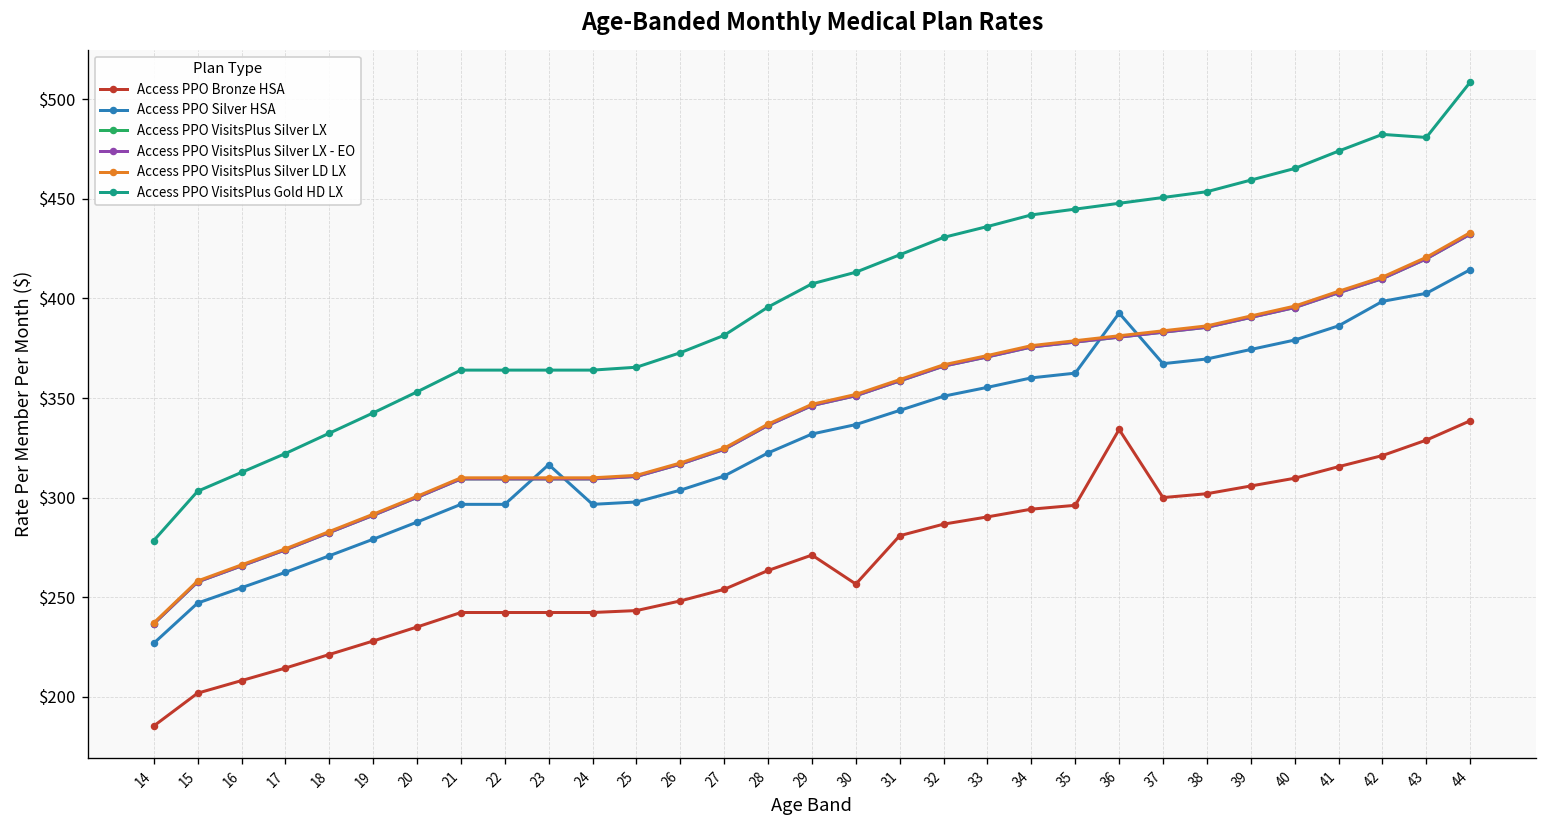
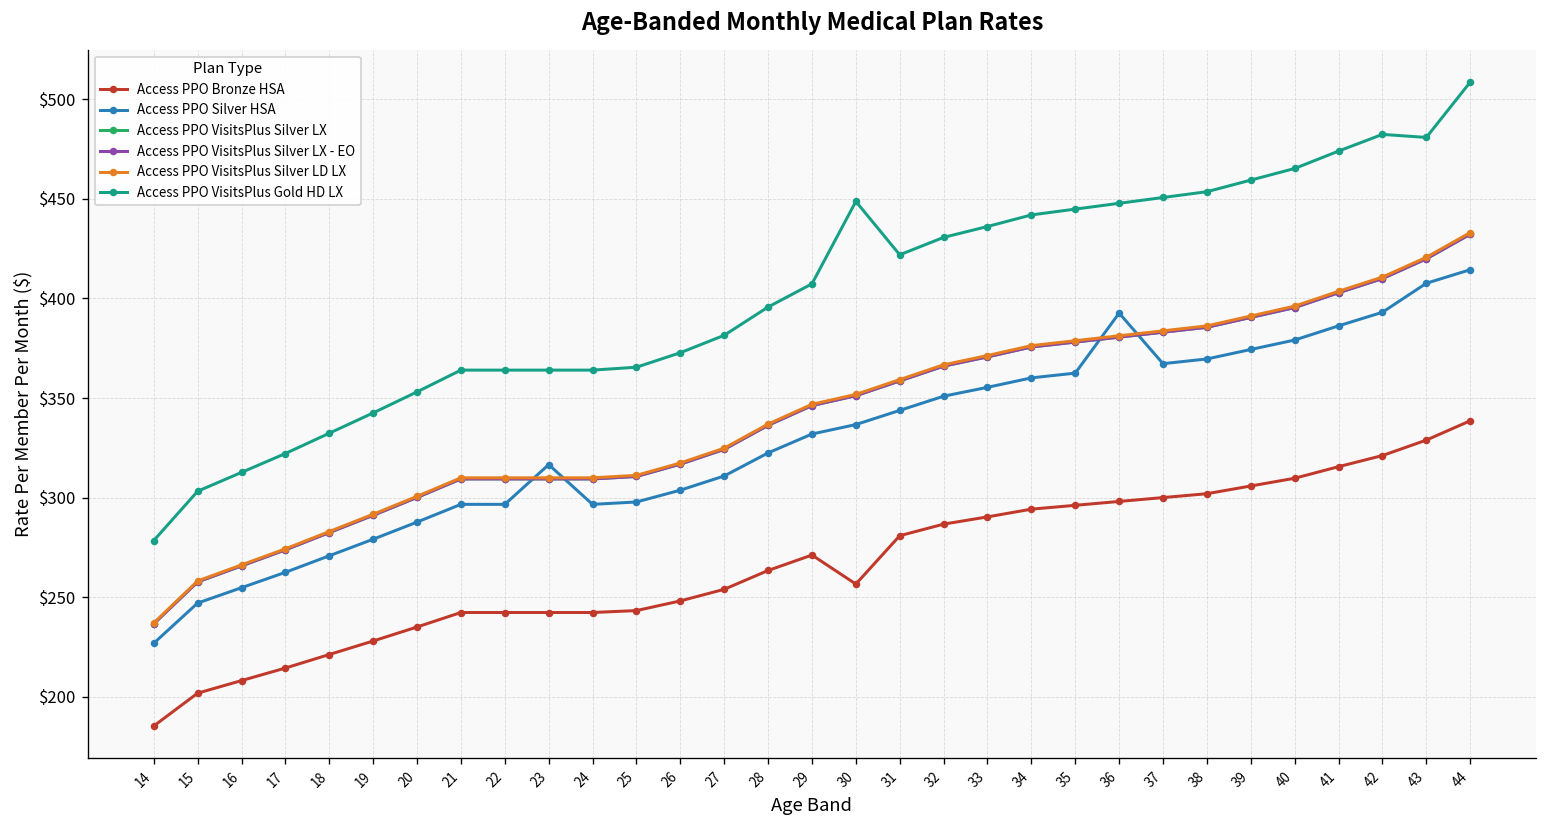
Access PPO VisitsPlus Gold HD LX, 30: $413 -> $449
Access PPO Bronze HSA, 36: $334 -> $298
Access PPO Silver HSA, 42: $399 -> $393
Access PPO Silver HSA, 43: $403 -> $408
